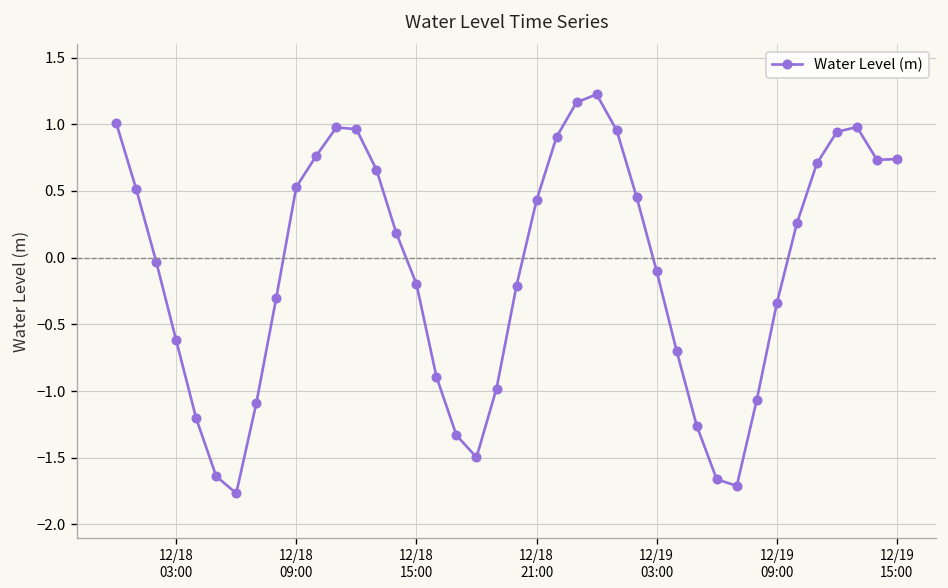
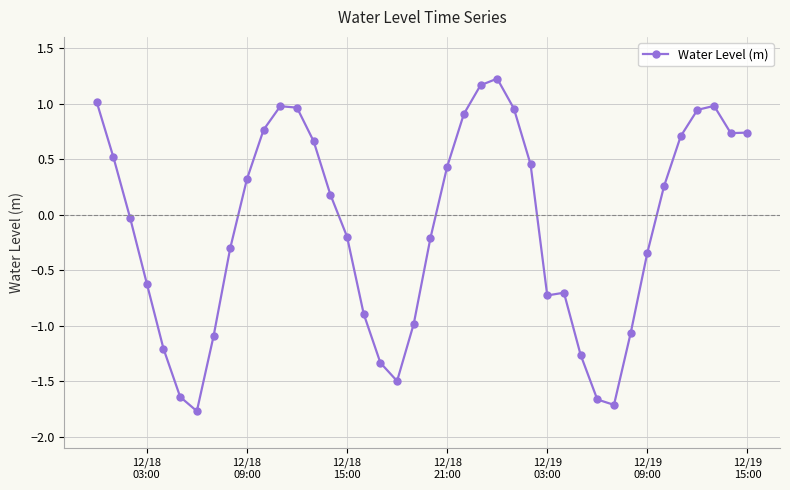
12/18 09:00: 0.53 -> 0.32
12/19 03:00: -0.10 -> -0.73
